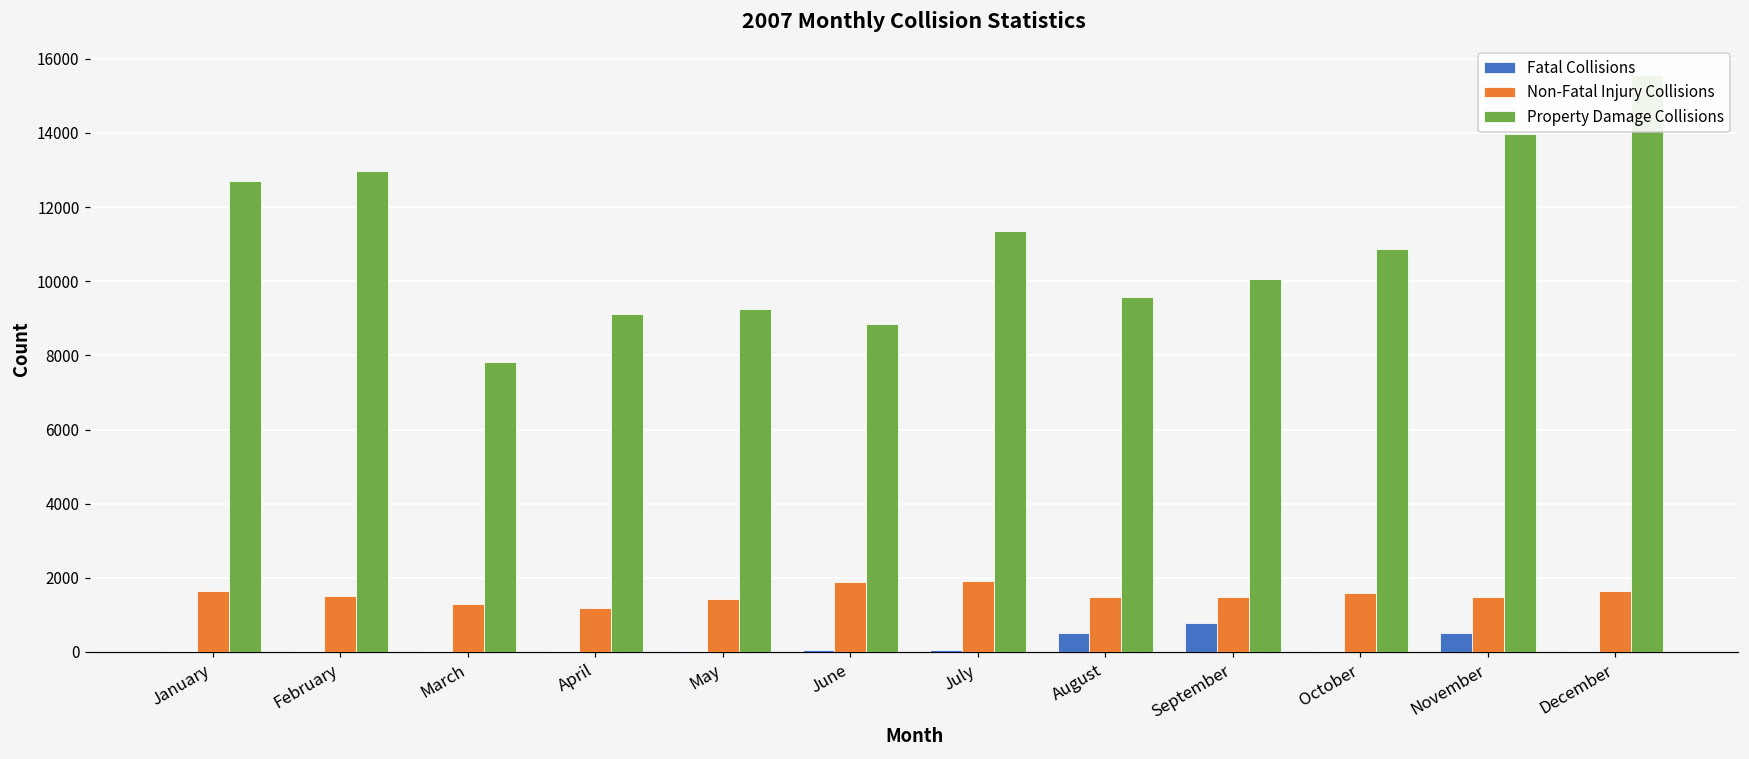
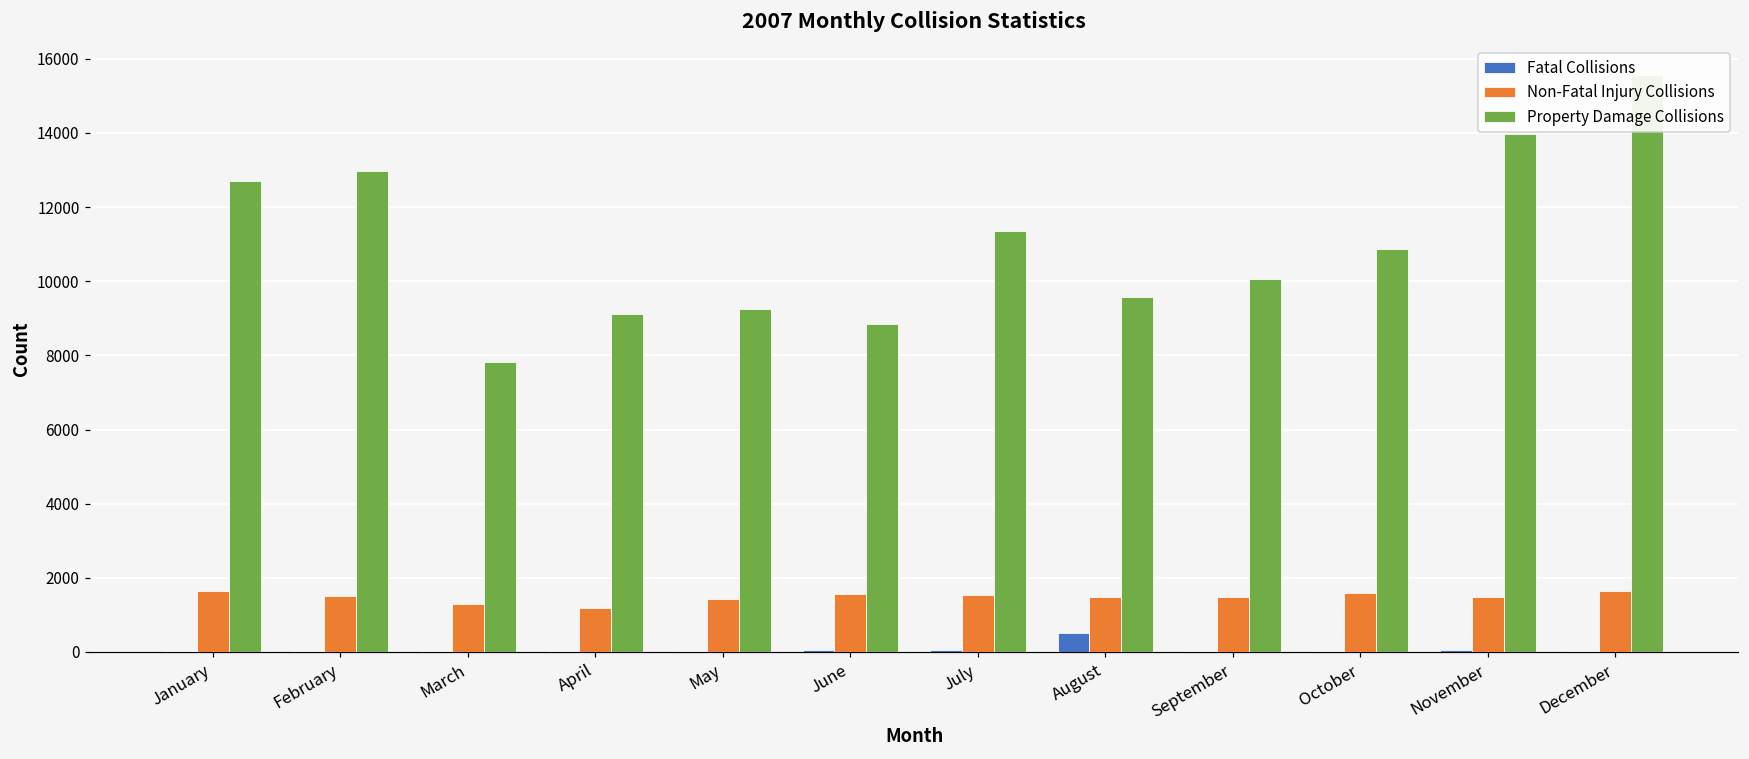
Non-Fatal Injury Collisions, June: 1900 -> 1600
Non-Fatal Injury Collisions, July: 1900 -> 1500
Fatal Collisions, September: 800 -> 0
Fatal Collisions, November: 500 -> 0
